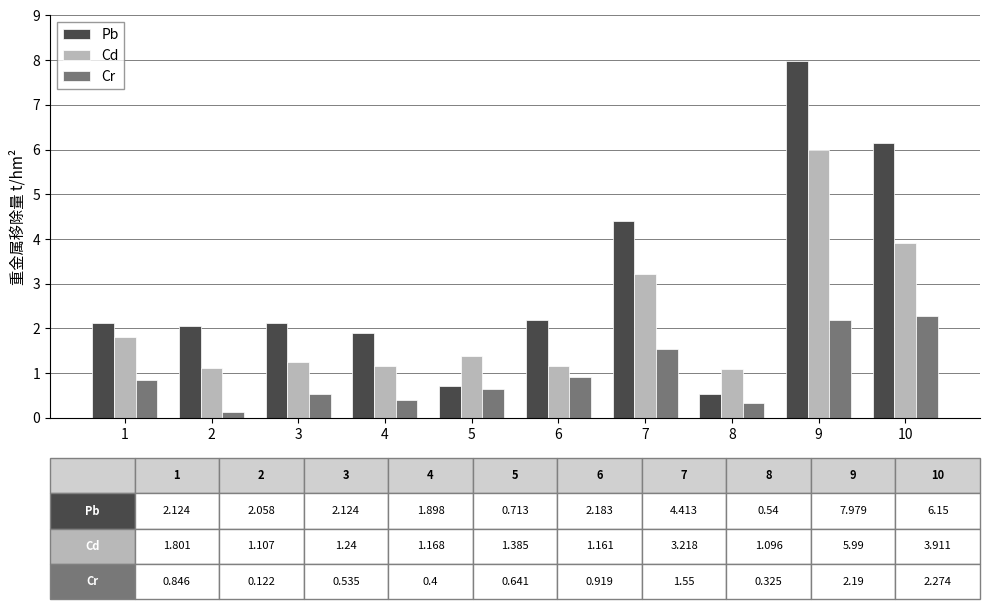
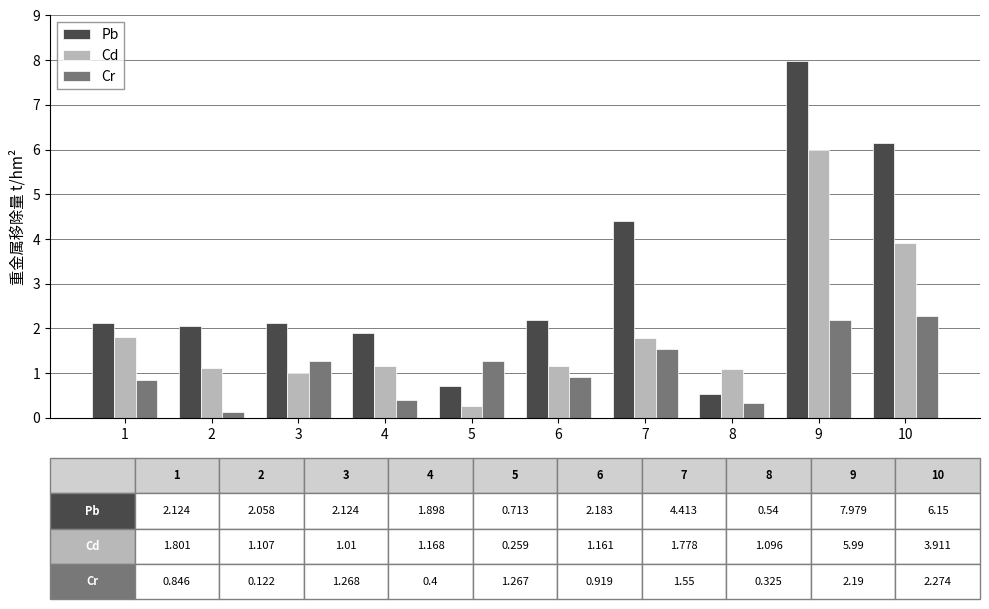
Cd, 3: 1.24 -> 1.01
Cr, 3: 0.535 -> 1.268
Cd, 5: 1.385 -> 0.259
Cr, 5: 0.641 -> 1.267
Cd, 7: 3.218 -> 1.778
